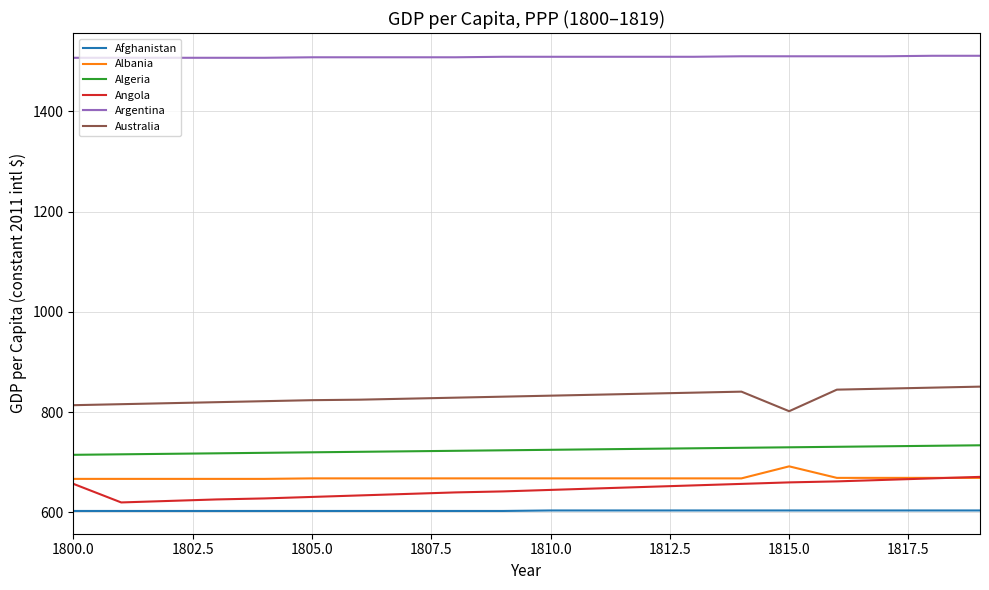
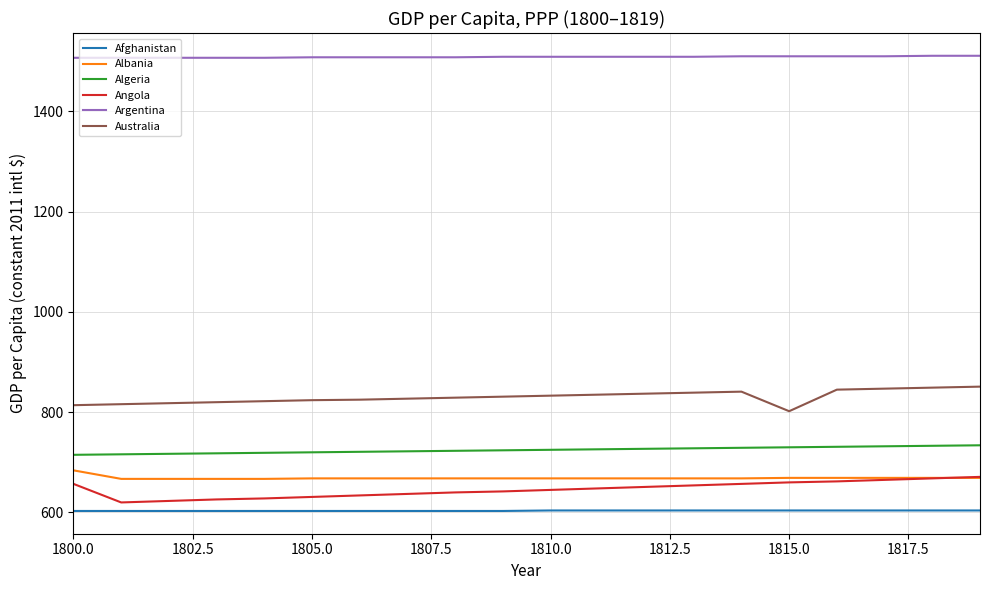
Albania, 1800.0: 670 -> 680
Albania, 1815.0: 690 -> 670
